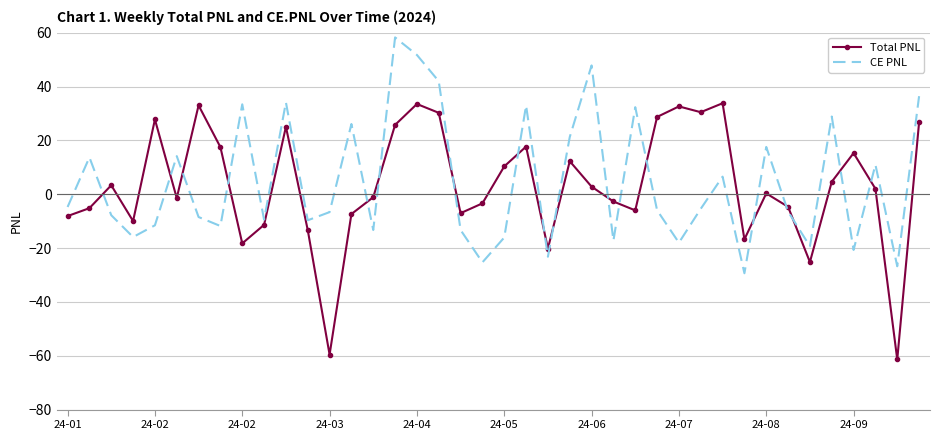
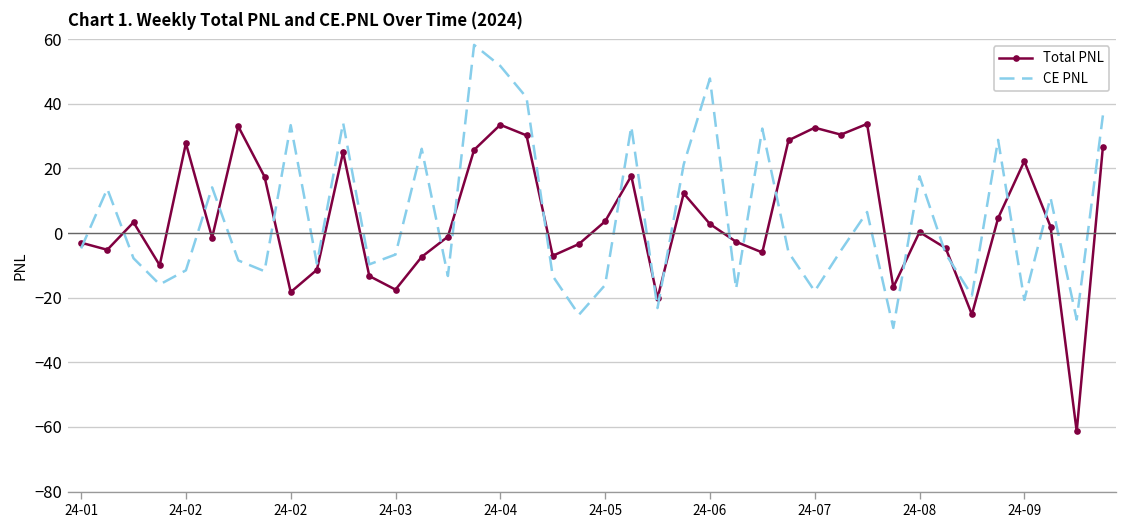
Total PNL, 24-01: -8 -> -3
Total PNL, 24-03: -60 -> -18
Total PNL, 24-05: 10 -> 4
Total PNL, 24-09: 15 -> 22
